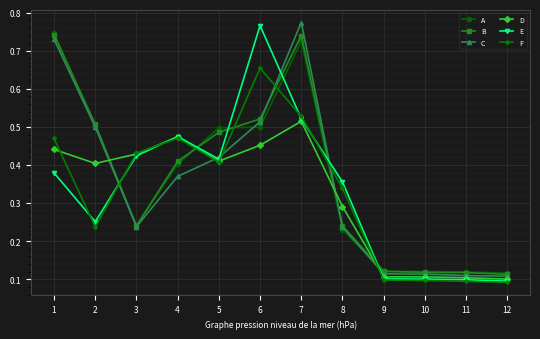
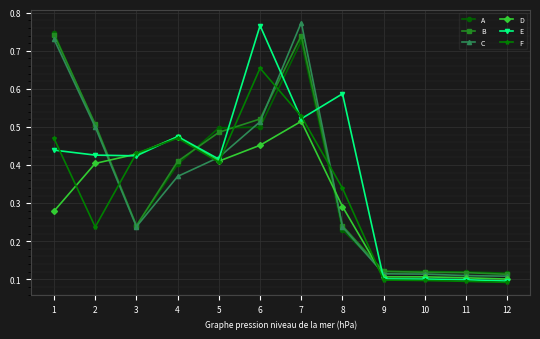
D, 1: 0.44 -> 0.28
E, 1: 0.38 -> 0.44
E, 2: 0.25 -> 0.43
E, 8: 0.36 -> 0.59
